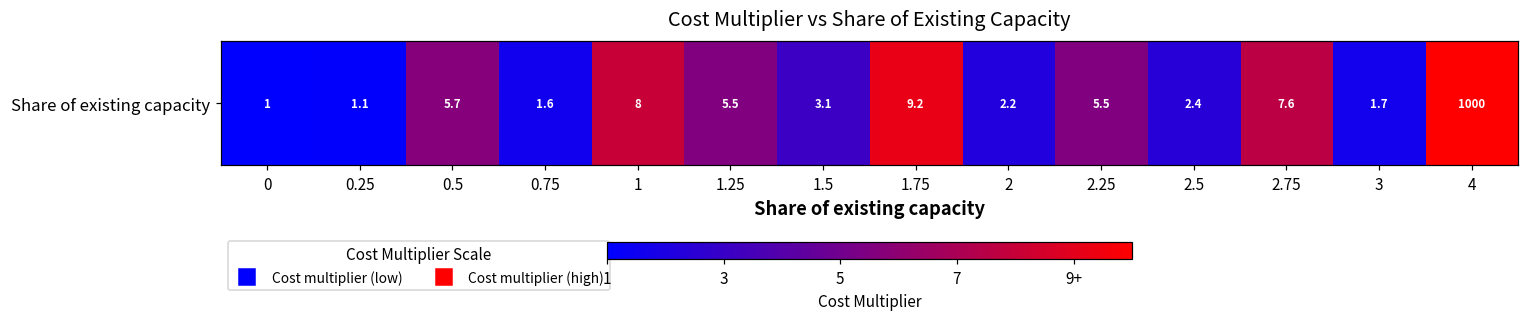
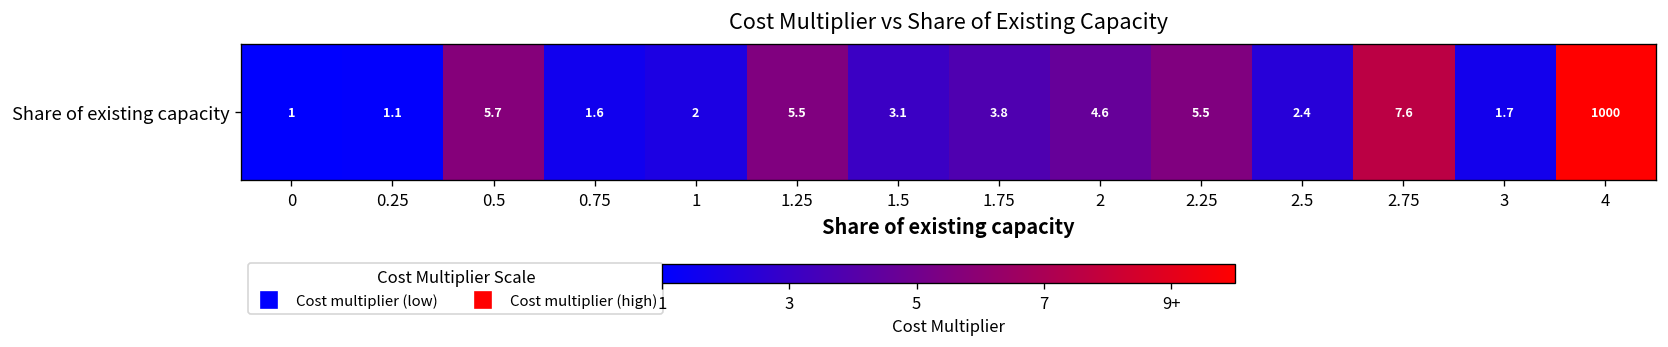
Share of existing capacity, 1: 8 -> 2
Share of existing capacity, 1.75: 9.2 -> 3.8
Share of existing capacity, 2: 2.2 -> 4.6
